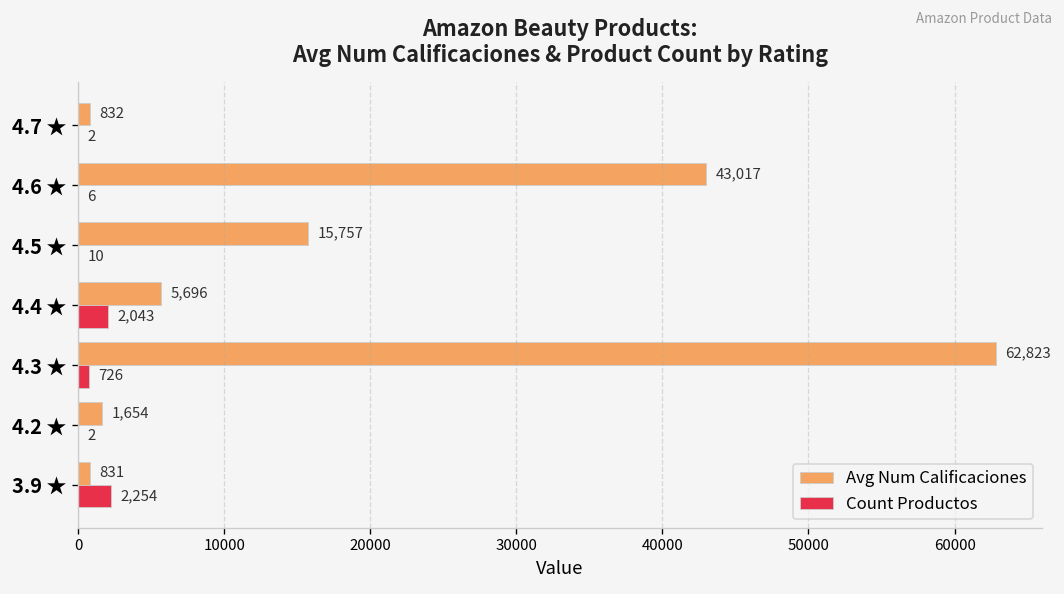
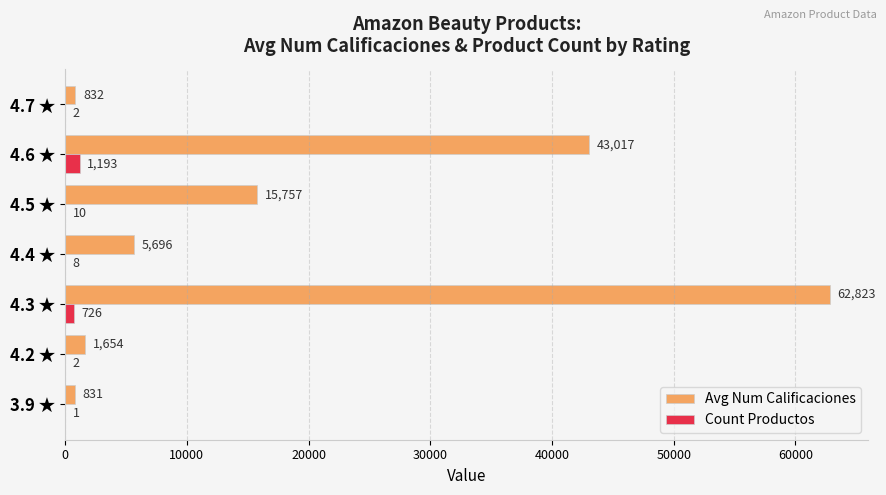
Count Productos, 4.6 ★: 6 -> 1,193
Count Productos, 4.4 ★: 2,043 -> 8
Count Productos, 3.9 ★: 2,254 -> 1
